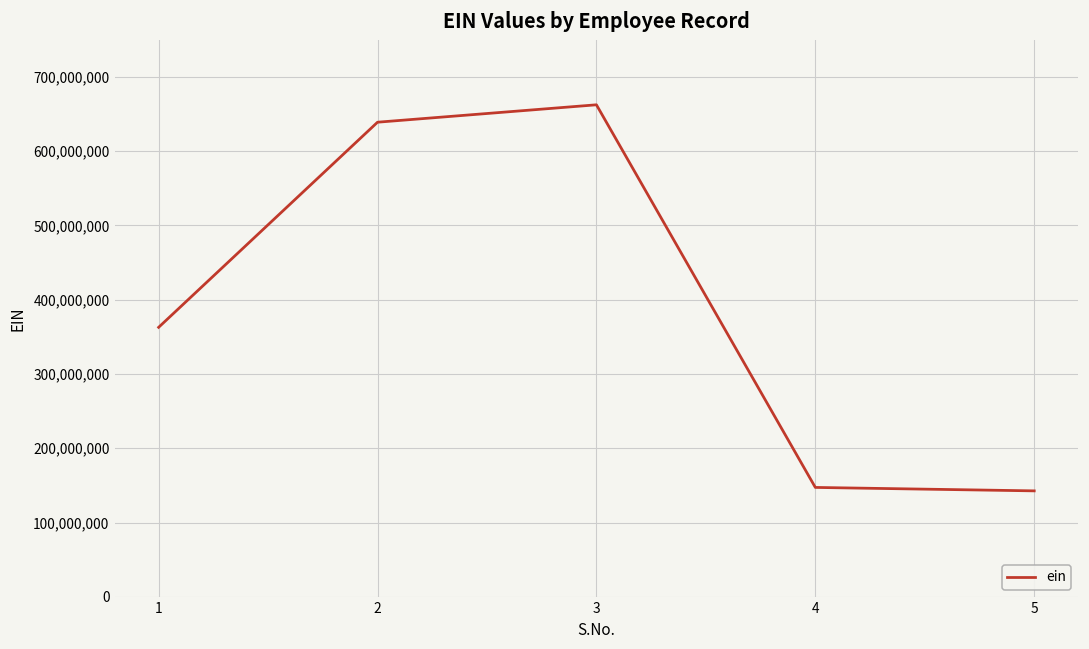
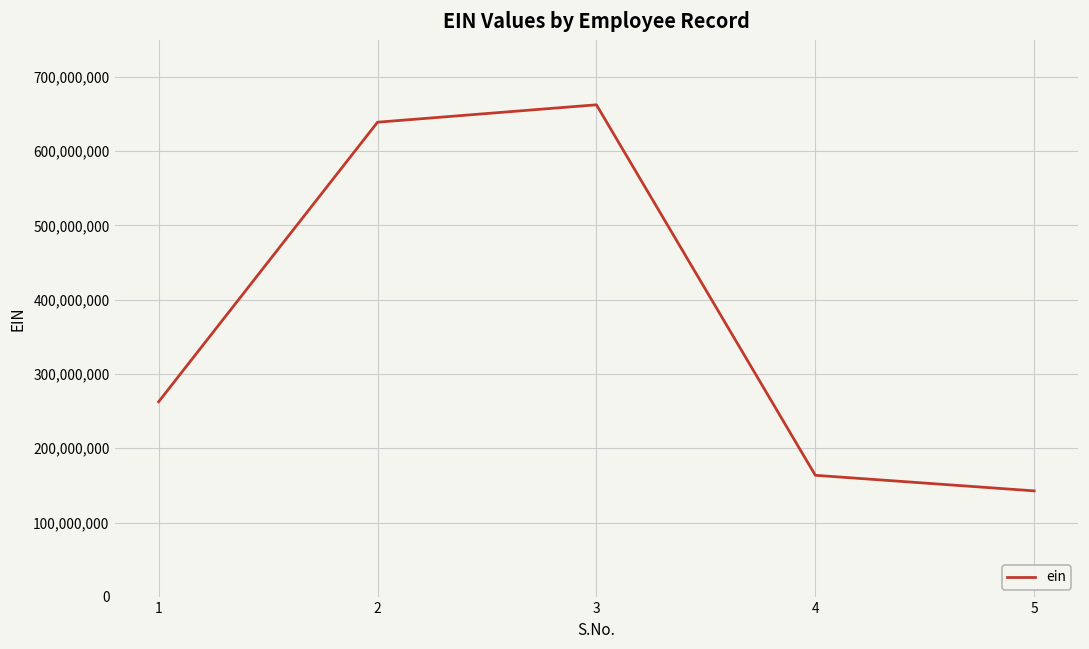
1: 360,000,000 -> 260,000,000
4: 150,000,000 -> 160,000,000
